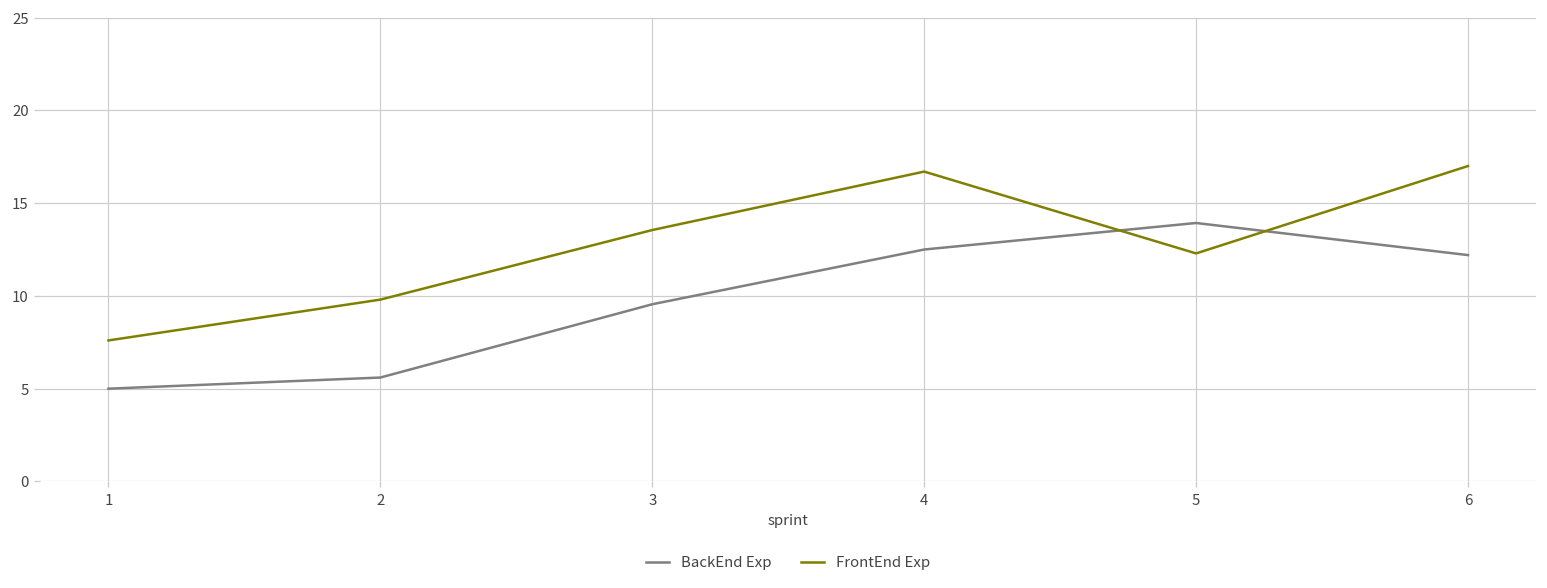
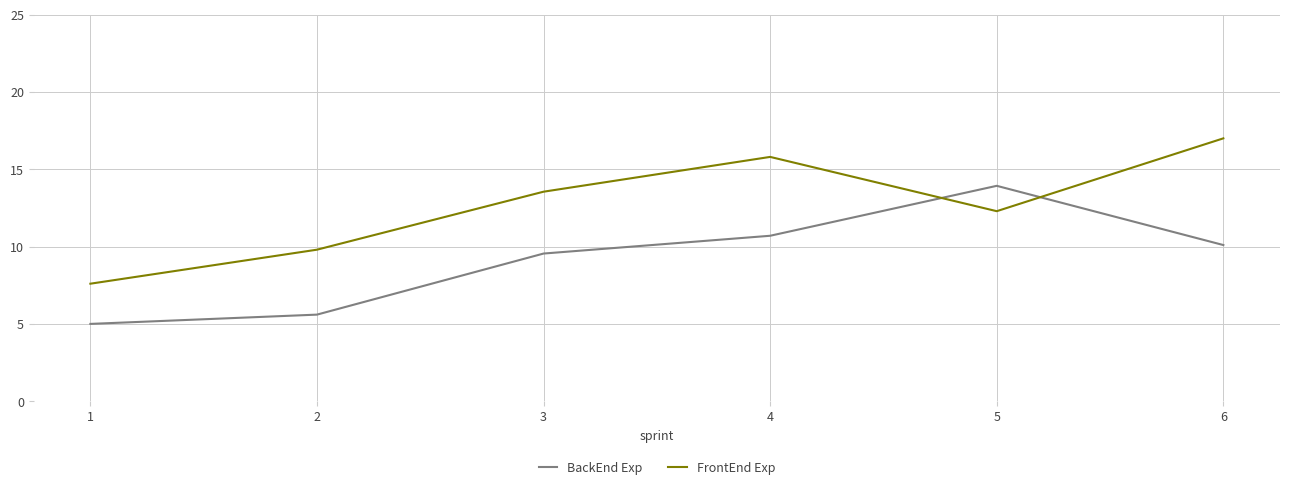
BackEnd Exp, 4: 12.5 -> 10.7
FrontEnd Exp, 4: 16.7 -> 15.8
BackEnd Exp, 6: 12.2 -> 10.1
